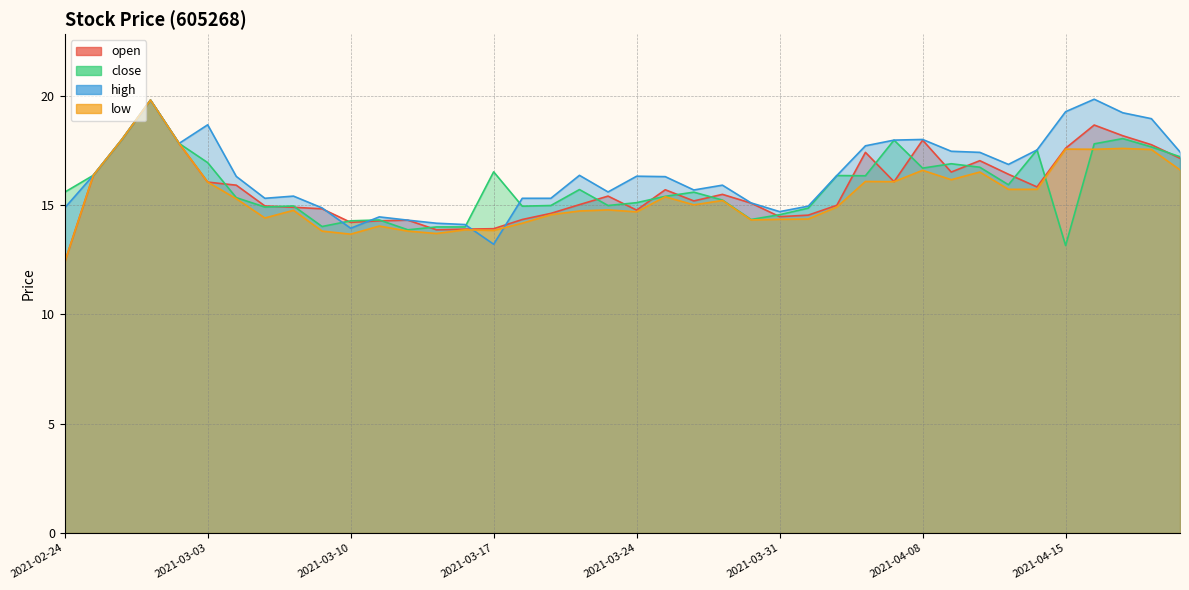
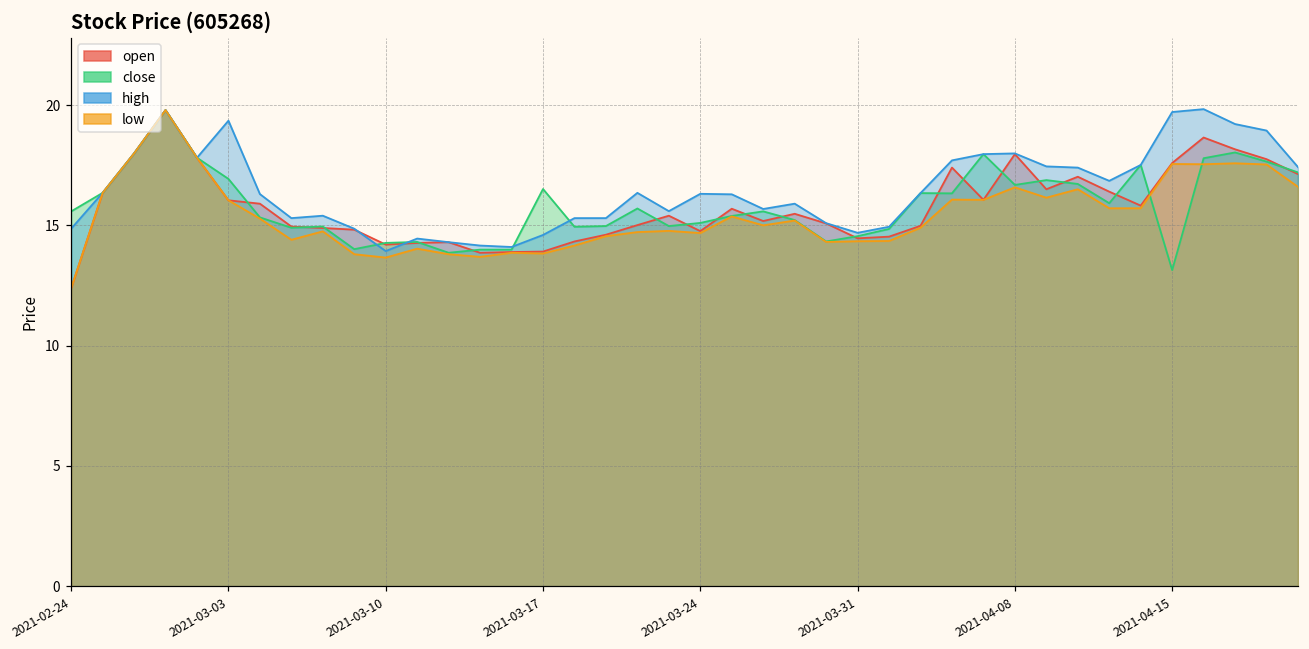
high, 2021-03-03: 18.7 -> 19.4
high, 2021-03-17: 13.2 -> 14.6
high, 2021-04-15: 19.3 -> 19.7
